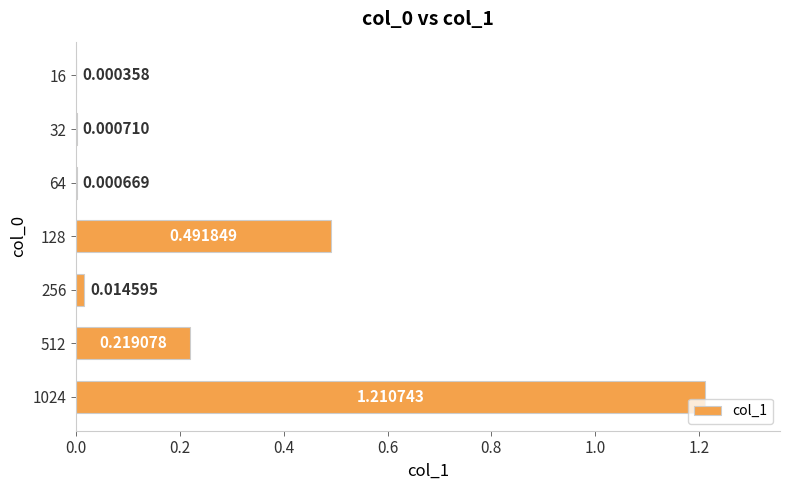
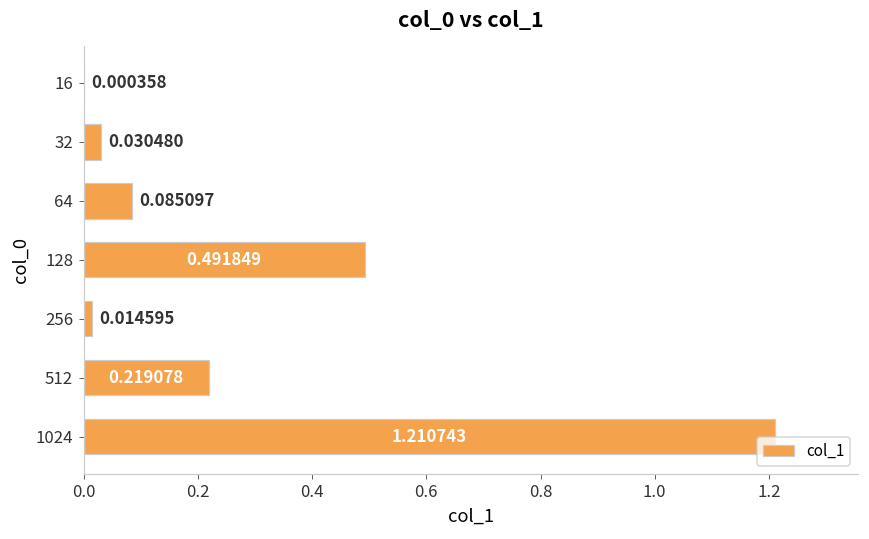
32: 0.000710 -> 0.030480
64: 0.000669 -> 0.085097
